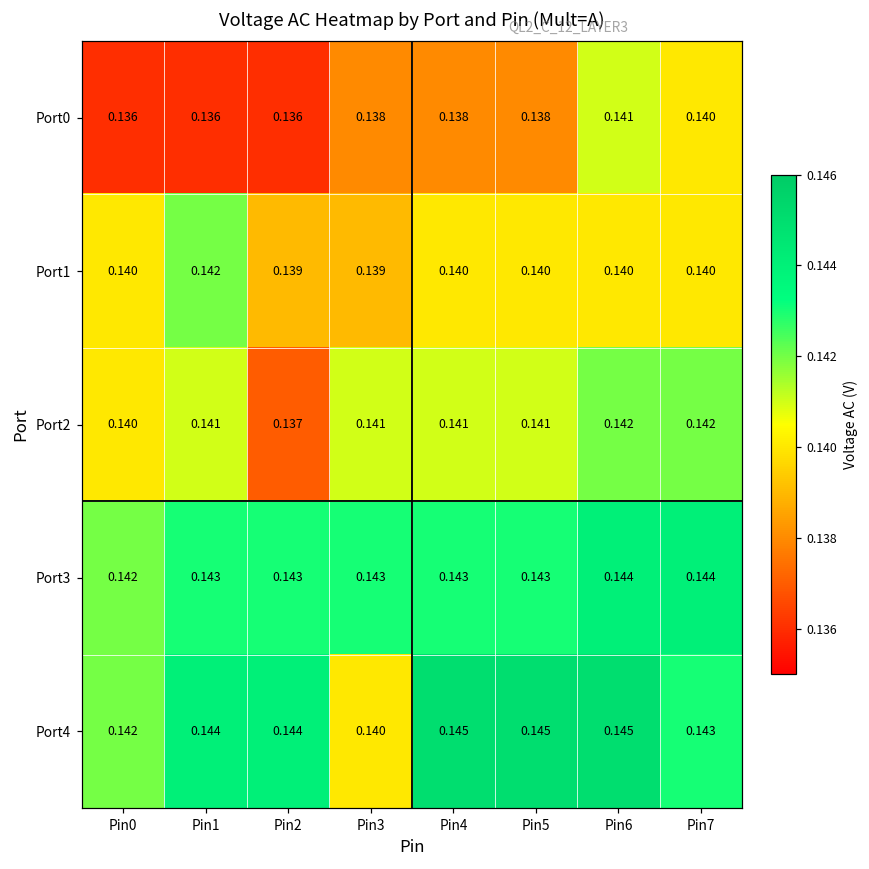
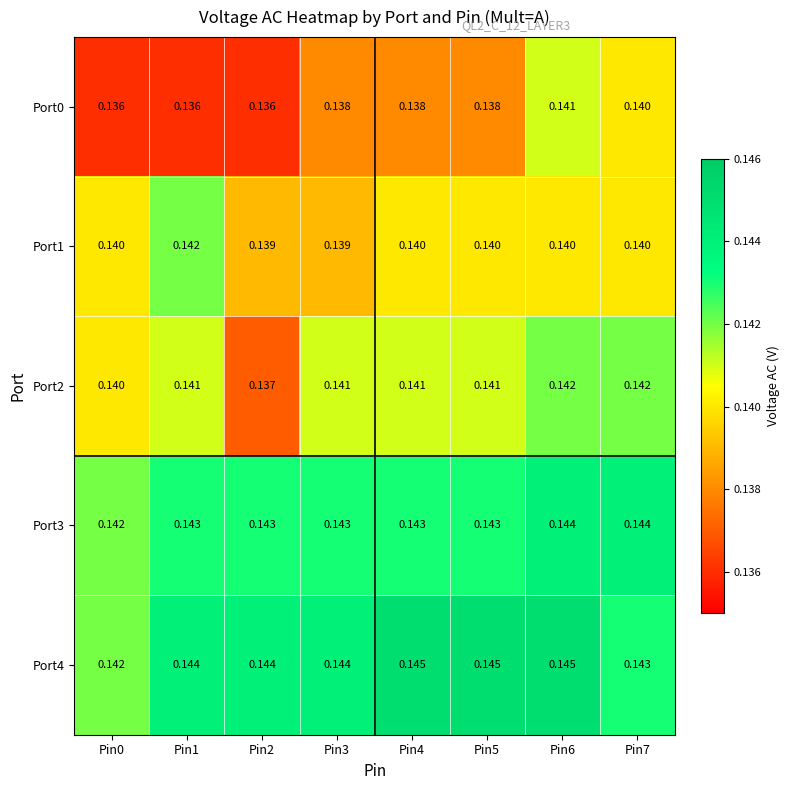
Port4, Pin3: 0.140 -> 0.144
